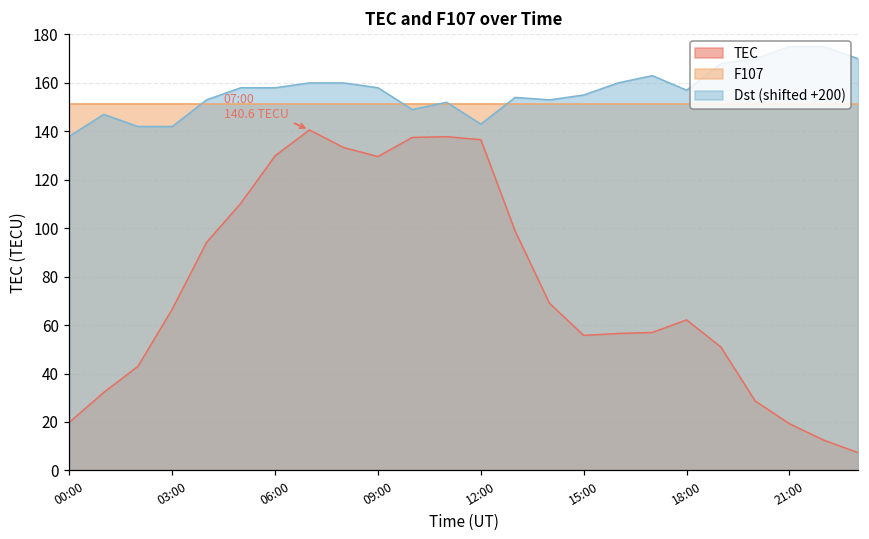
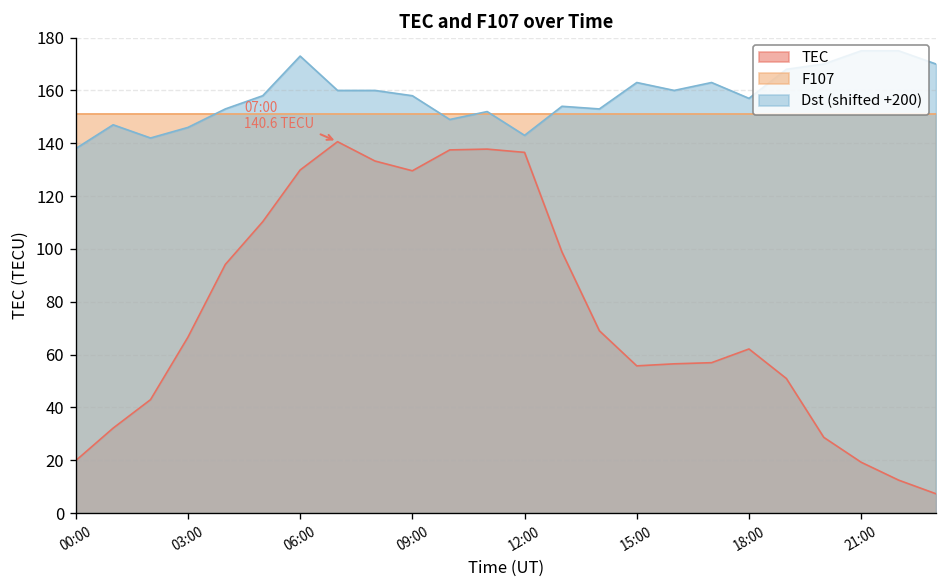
Dst (shifted +200), 03:00: 142 -> 146
Dst (shifted +200), 06:00: 158 -> 173
Dst (shifted +200), 15:00: 155 -> 163
